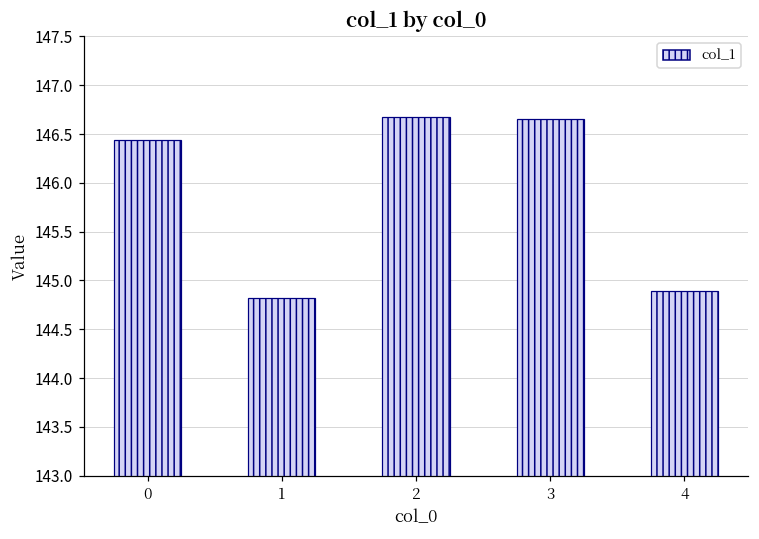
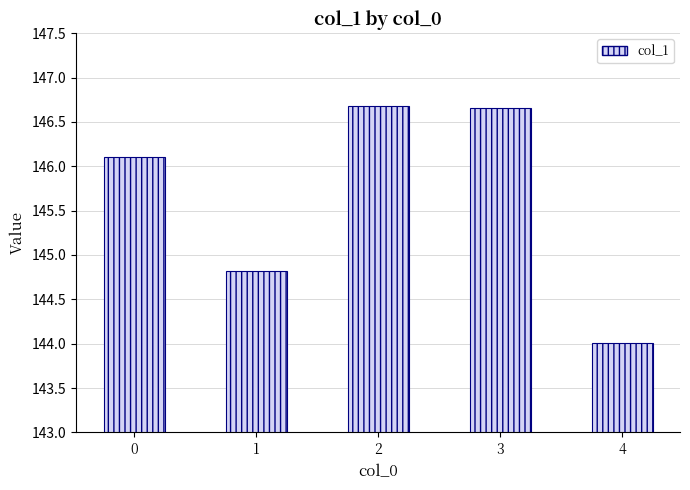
0: 146.4 -> 146.1
4: 144.9 -> 144.0
